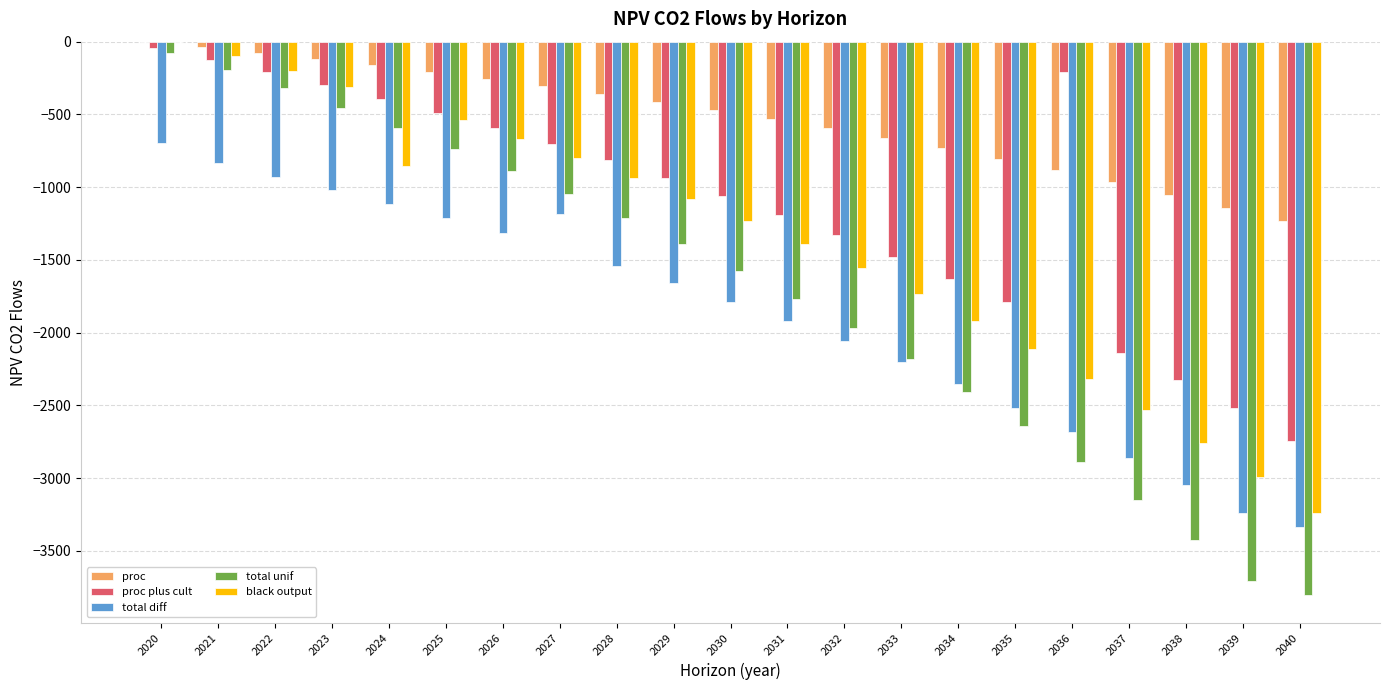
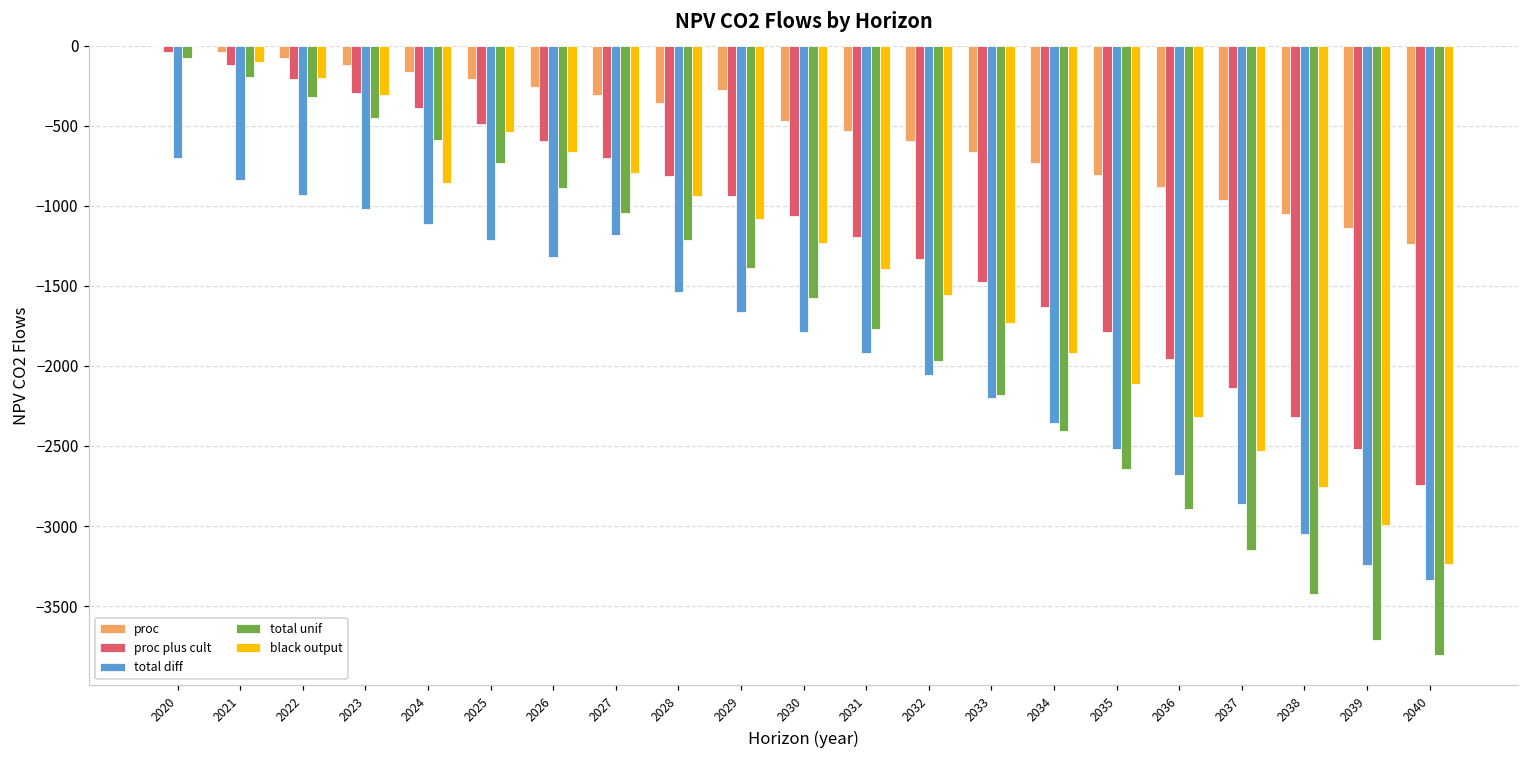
proc, 2029: -410 -> -280
proc plus cult, 2036: -210 -> -1960
